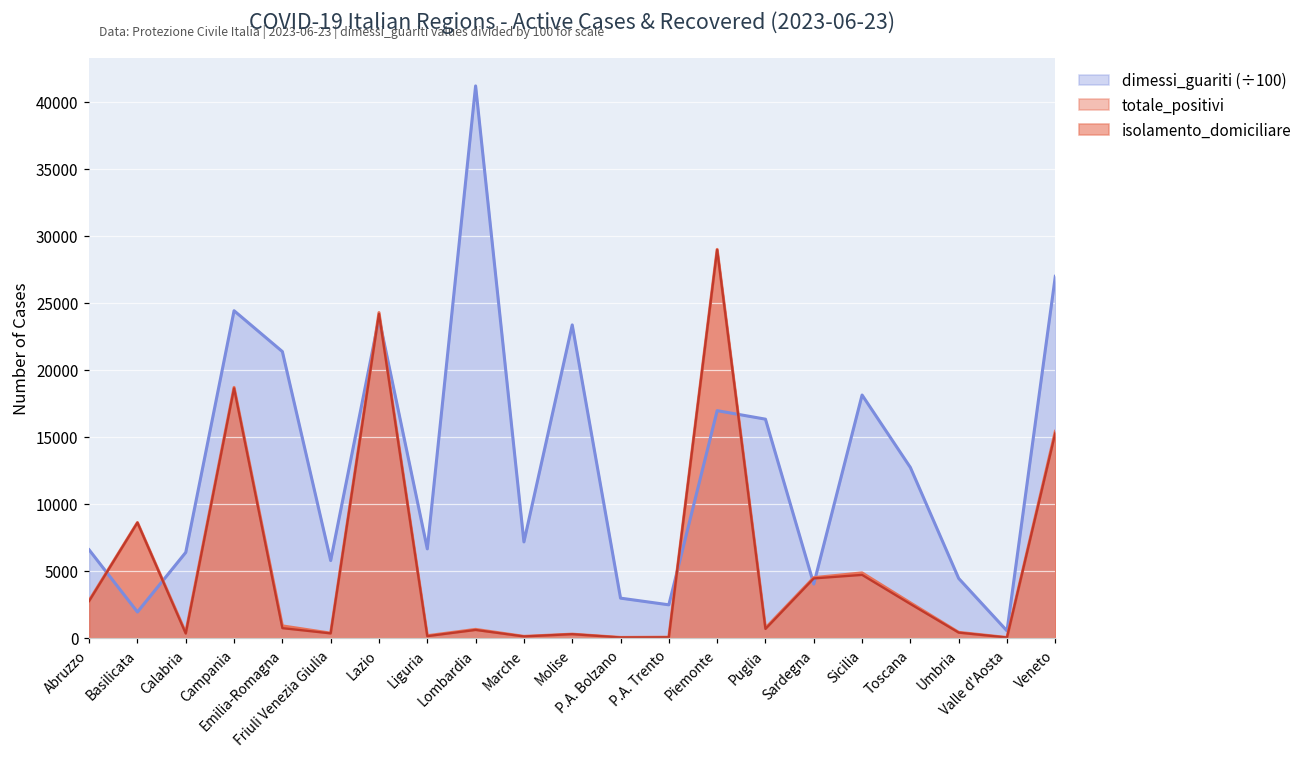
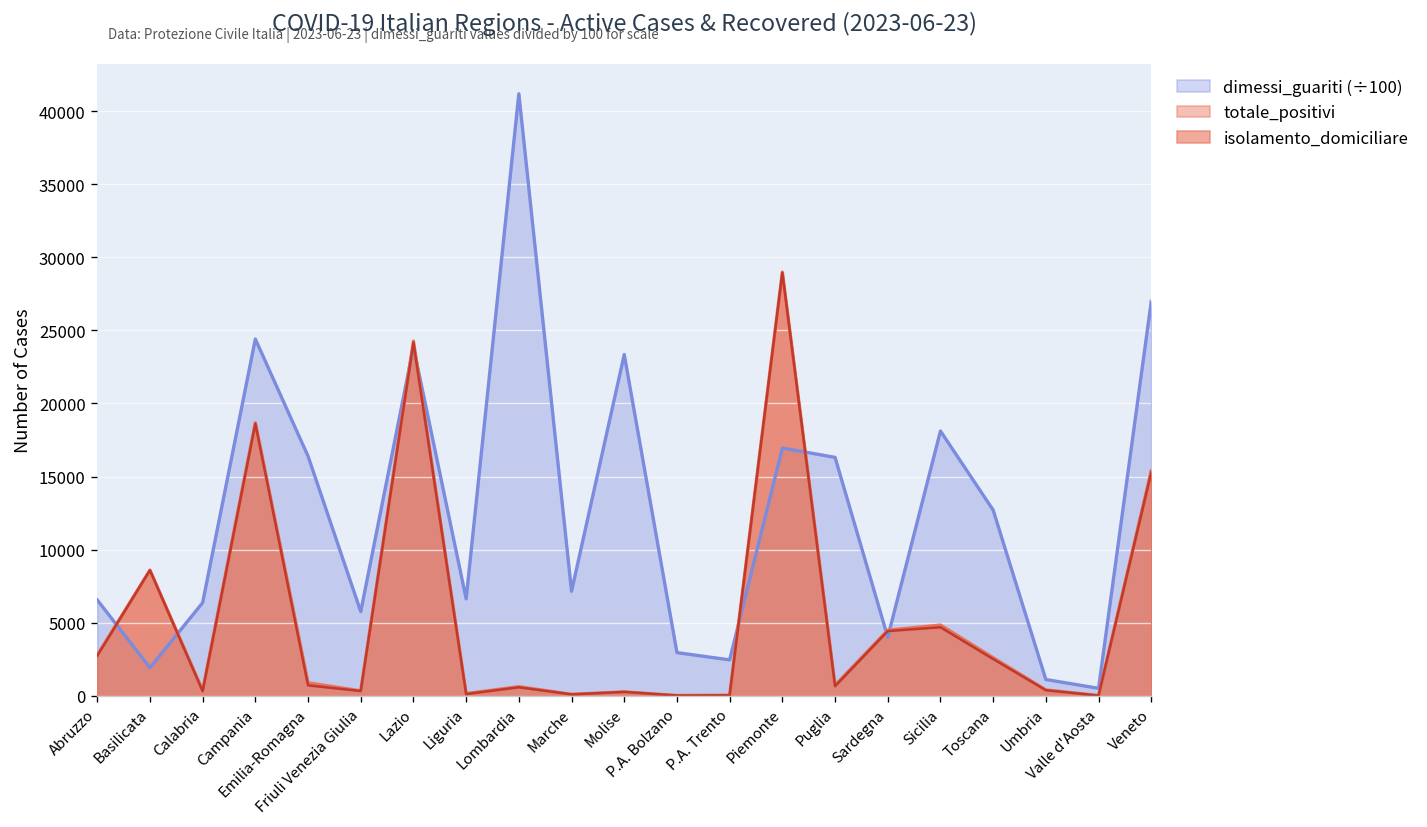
dimessi_guariti (÷100), Emilia-Romagna: 21400 -> 16400
dimessi_guariti (÷100), Umbria: 4400 -> 1100
